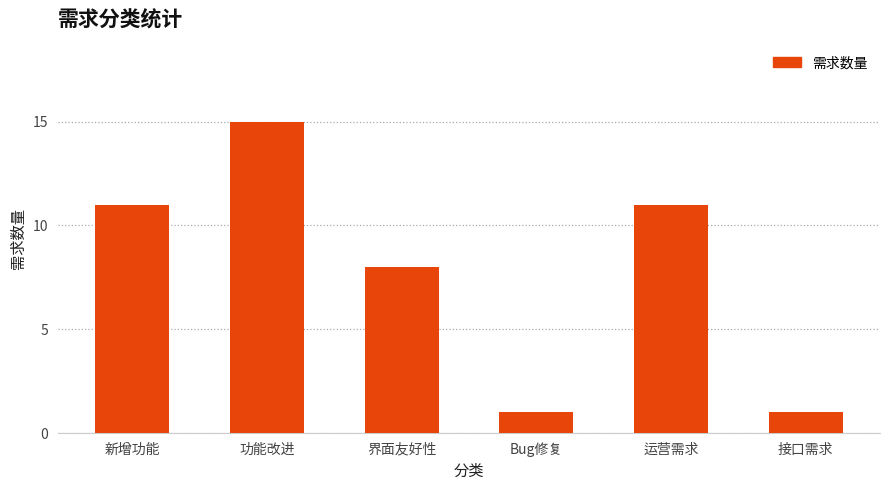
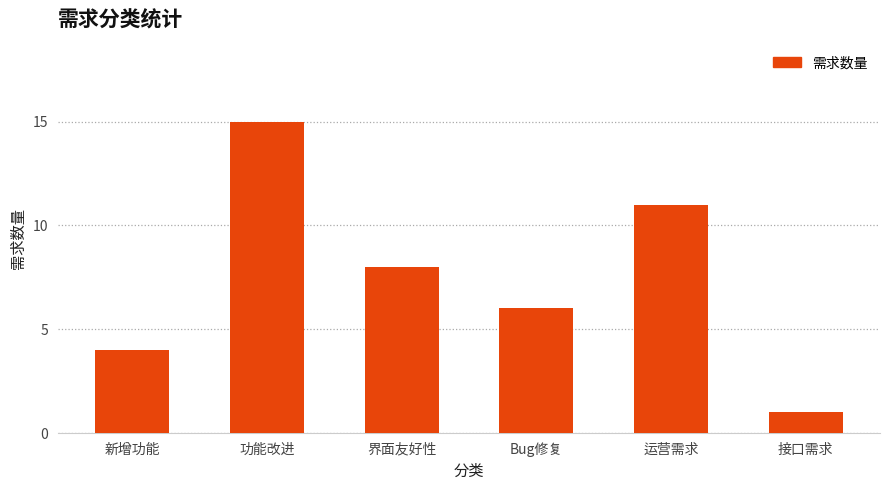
新增功能: 11 -> 4
Bug修复: 1 -> 6
